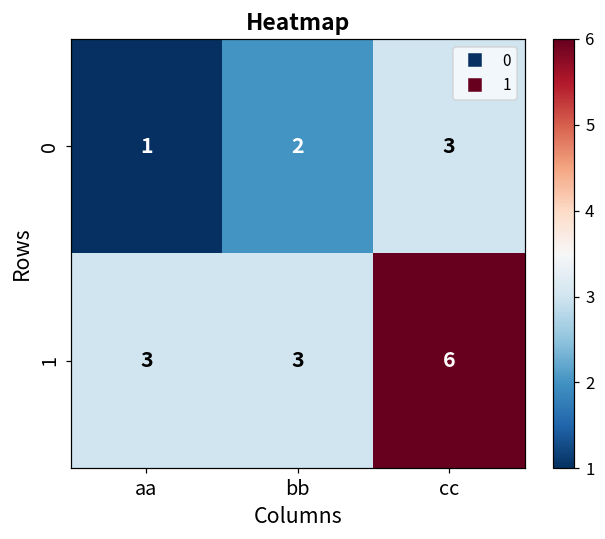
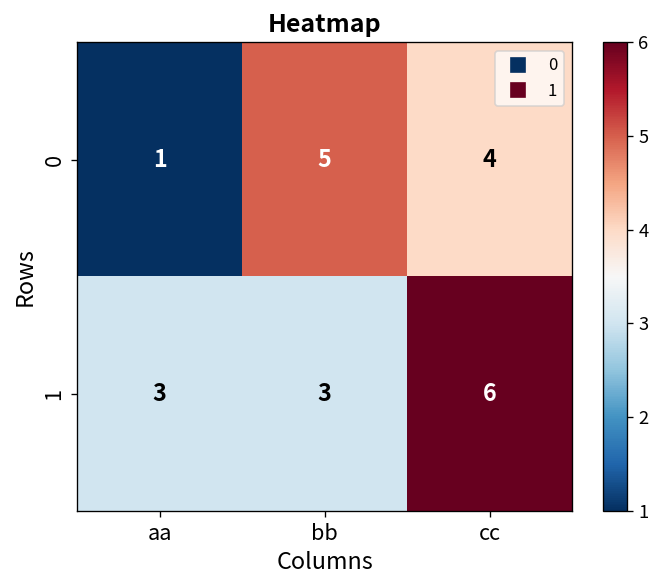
0, bb: 2 -> 5
0, cc: 3 -> 4
